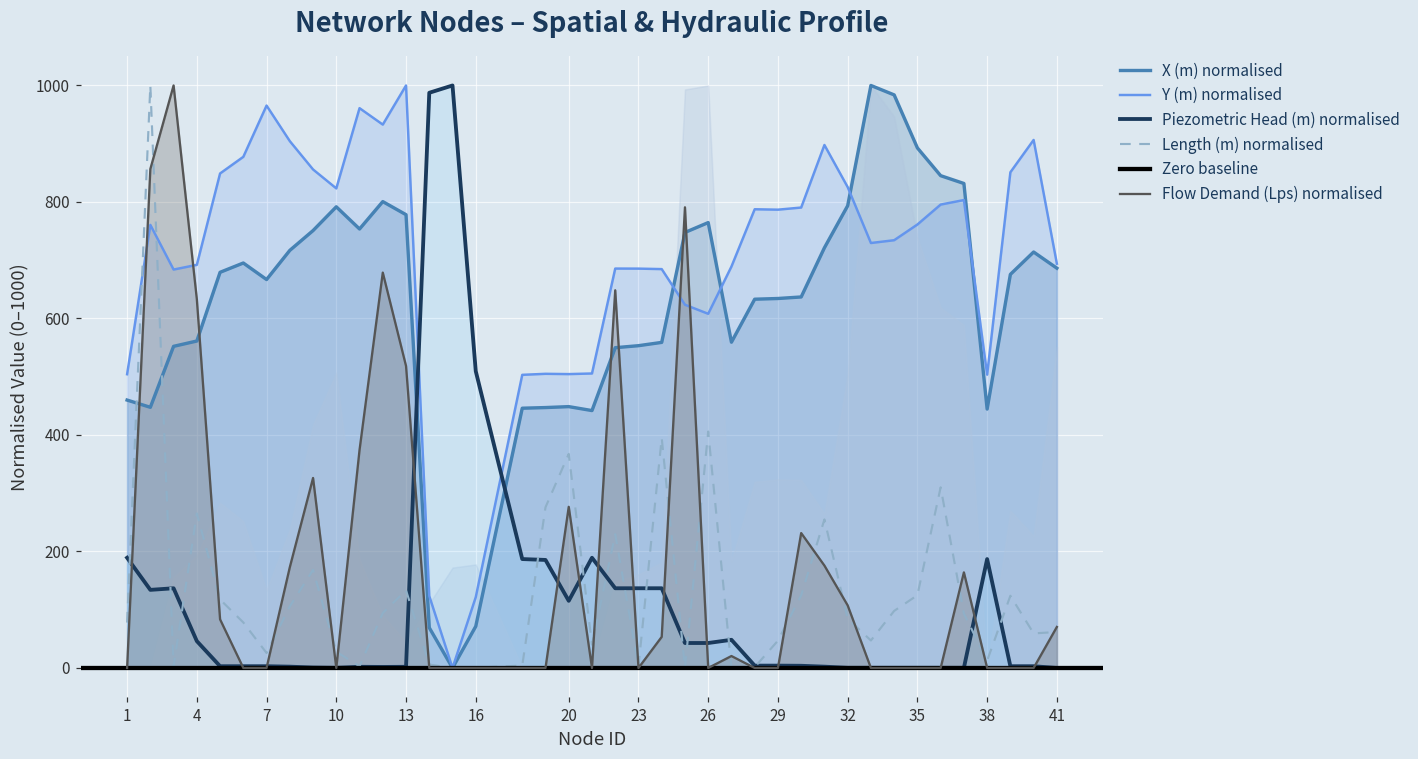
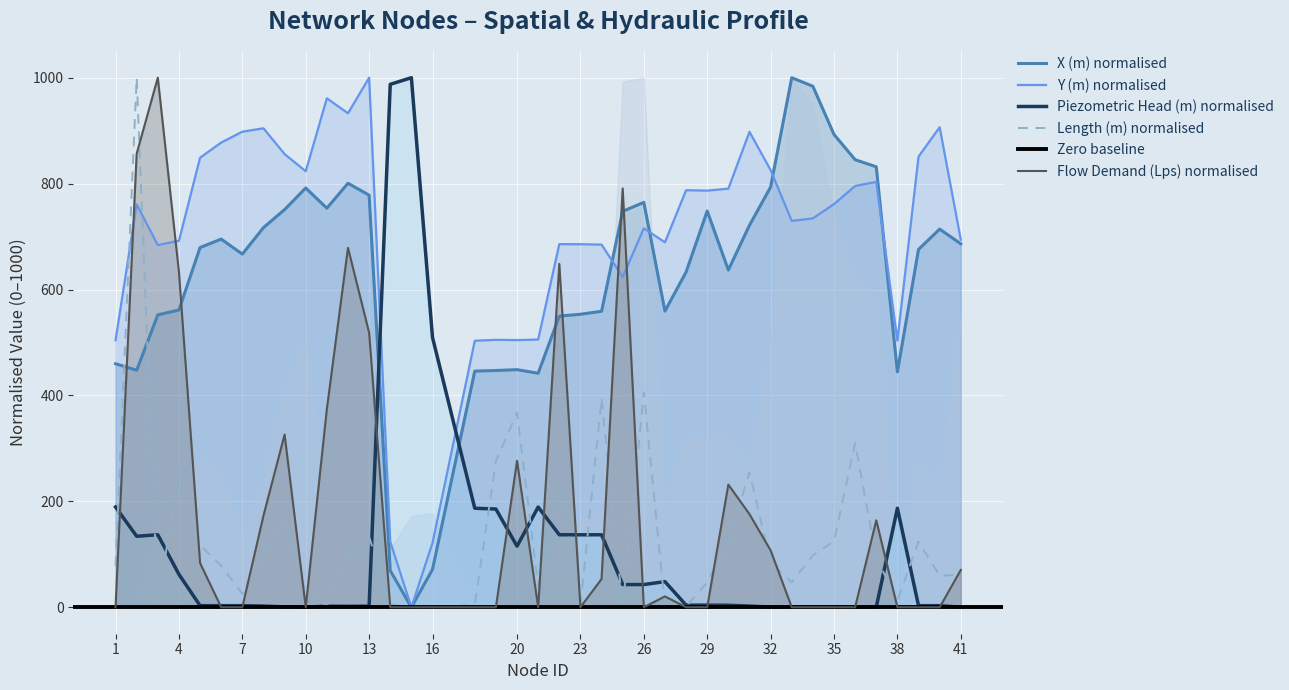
Piezometric Head (m) normalised, 4: 50 -> 60
Y (m) normalised, 7: 970 -> 900
Y (m) normalised, 26: 610 -> 720
X (m) normalised, 29: 630 -> 750
